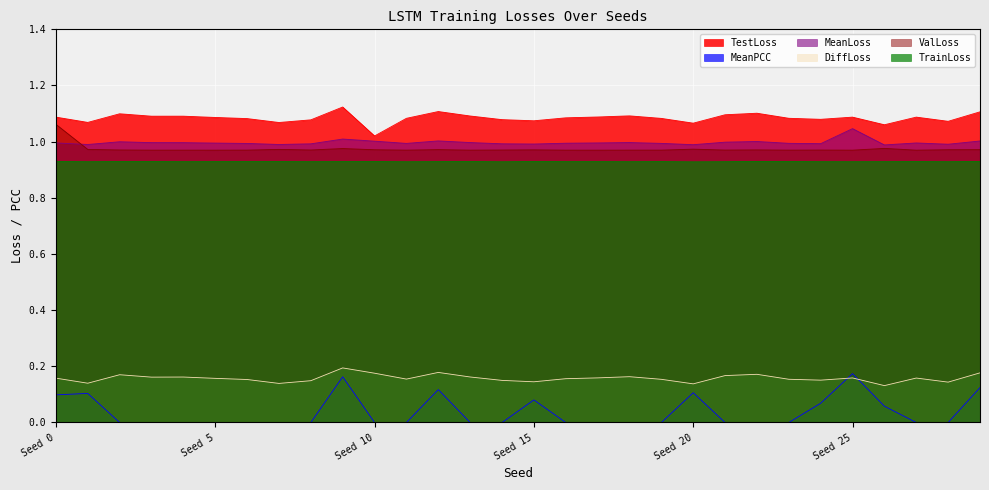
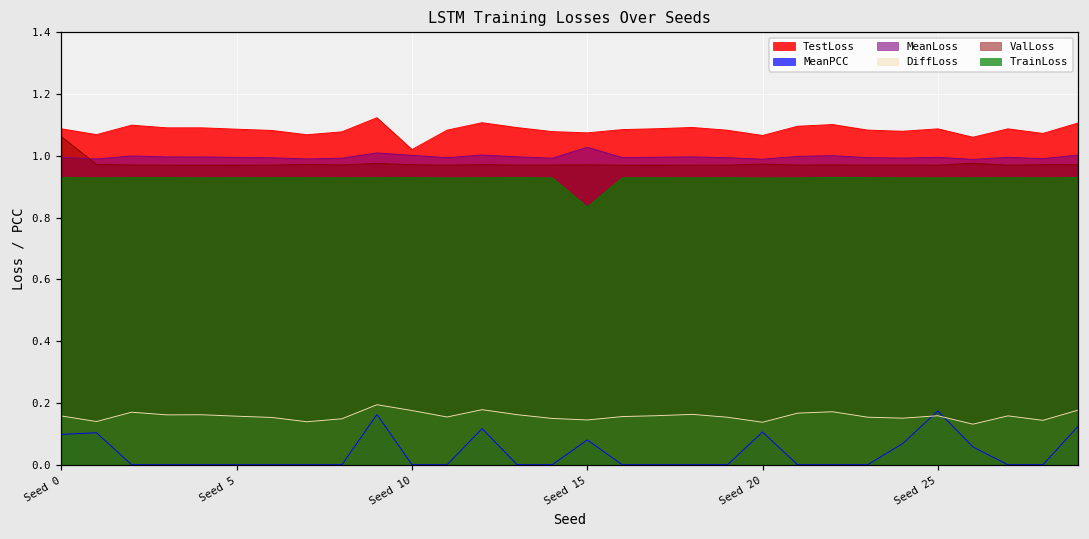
MeanLoss, Seed 15: 0.99 -> 1.03
TrainLoss, Seed 15: 0.93 -> 0.83
MeanLoss, Seed 25: 1.05 -> 1.00
